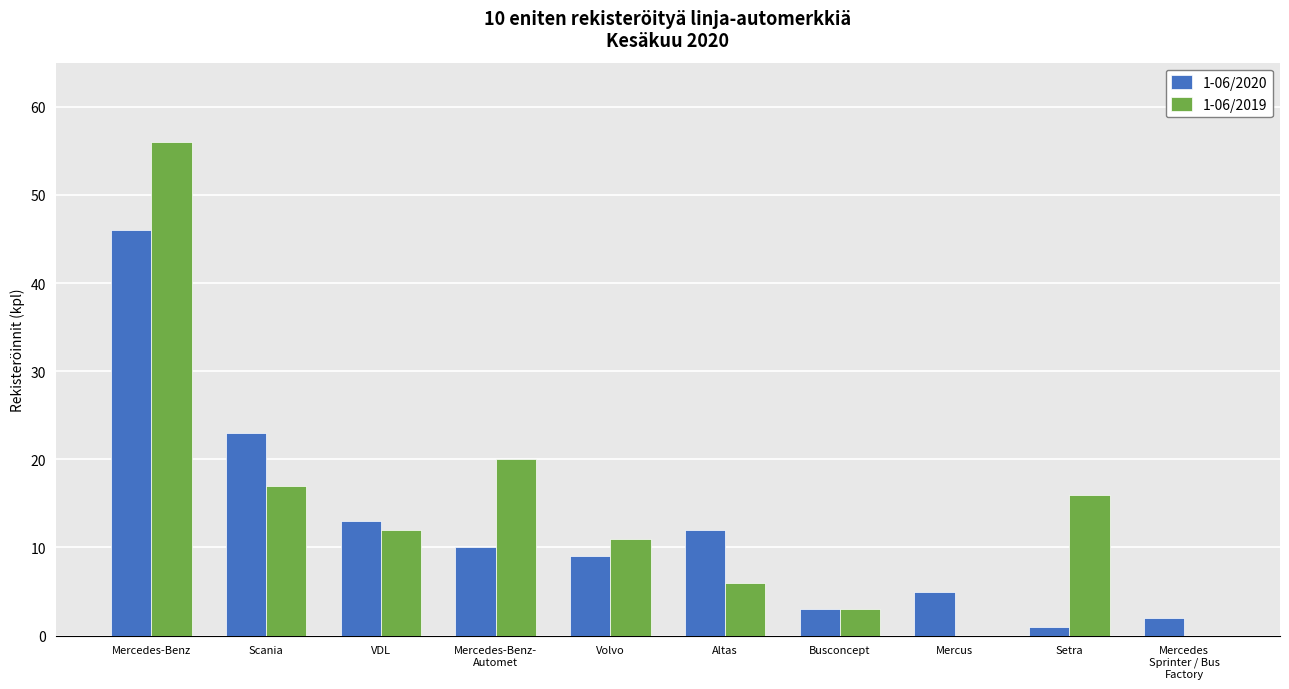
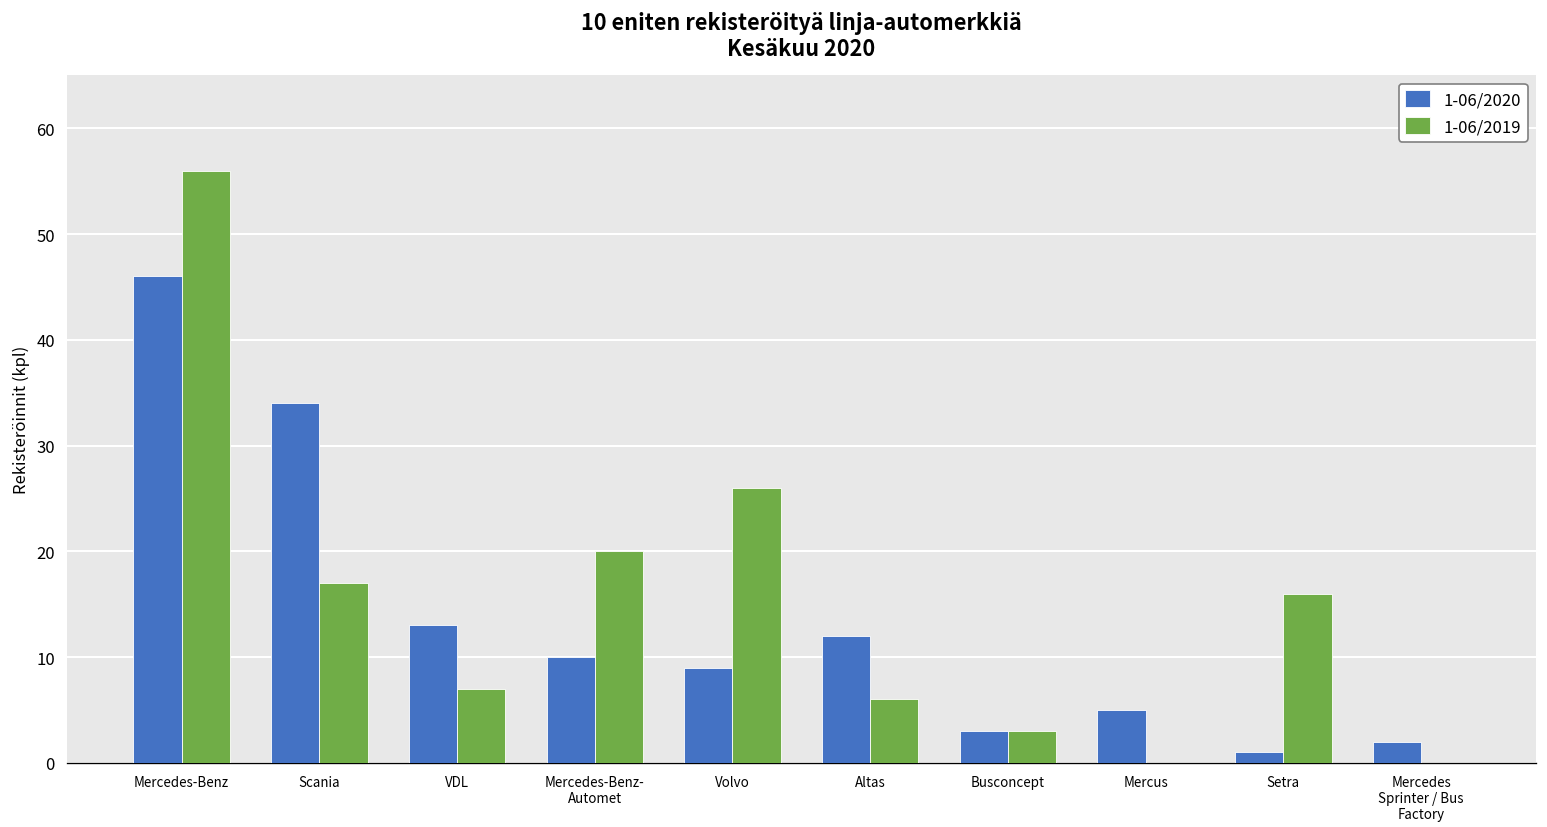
1-06/2020, Scania: 23 -> 34
1-06/2019, VDL: 12 -> 7
1-06/2019, Volvo: 11 -> 26
